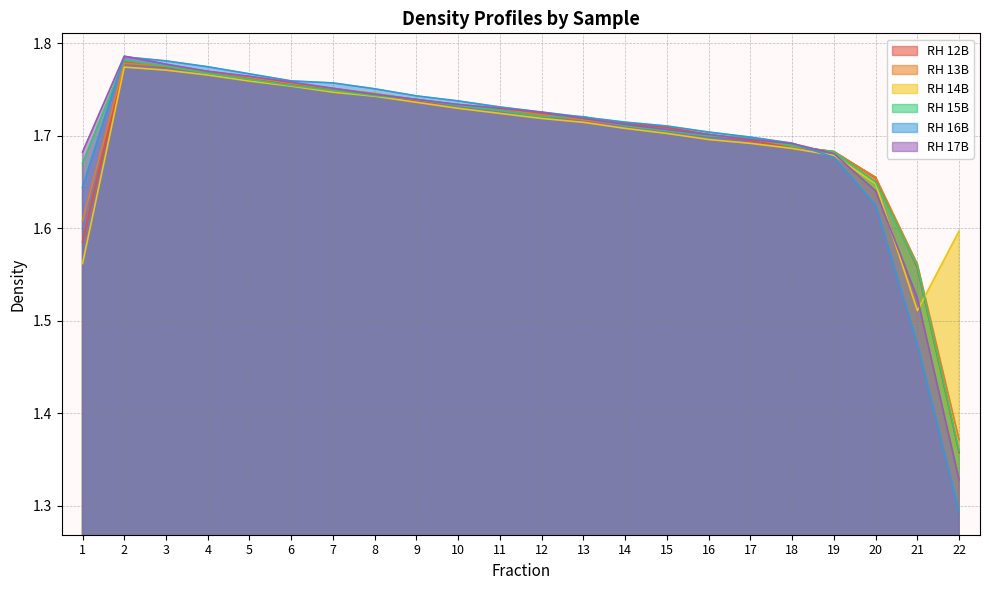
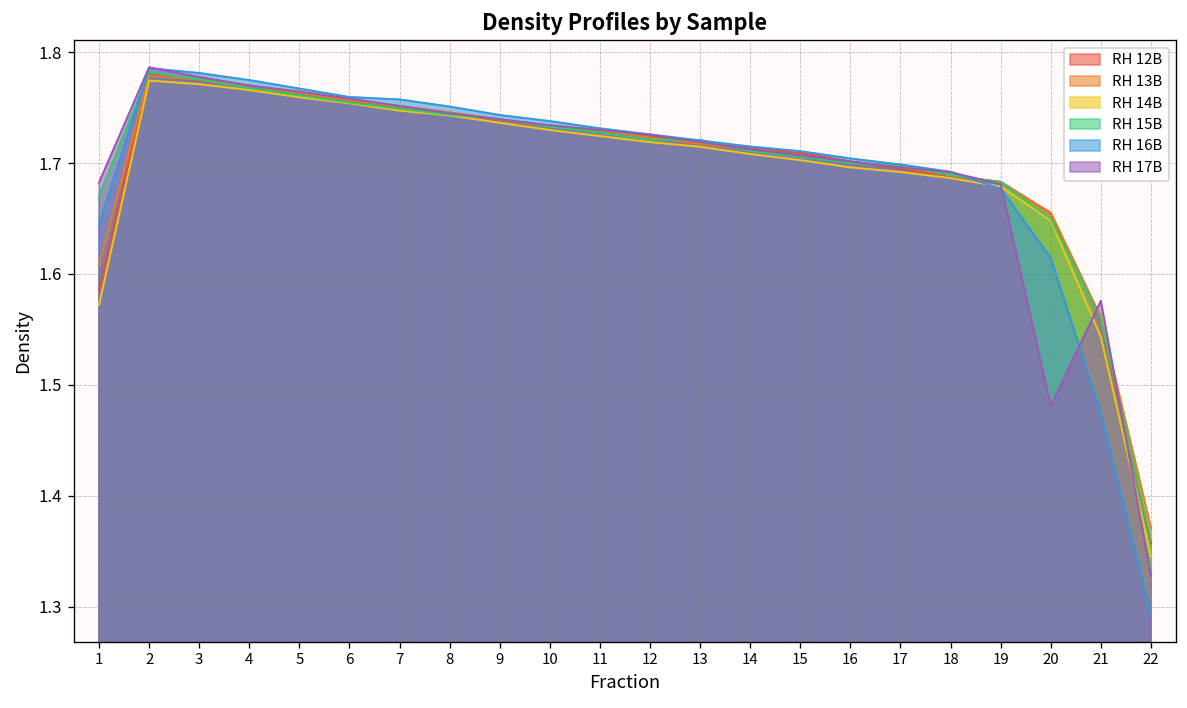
RH 14B, 1: 1.56 -> 1.57
RH 16B, 20: 1.62 -> 1.61
RH 17B, 20: 1.64 -> 1.48
RH 14B, 21: 1.51 -> 1.54
RH 17B, 21: 1.52 -> 1.58
RH 14B, 22: 1.60 -> 1.35
